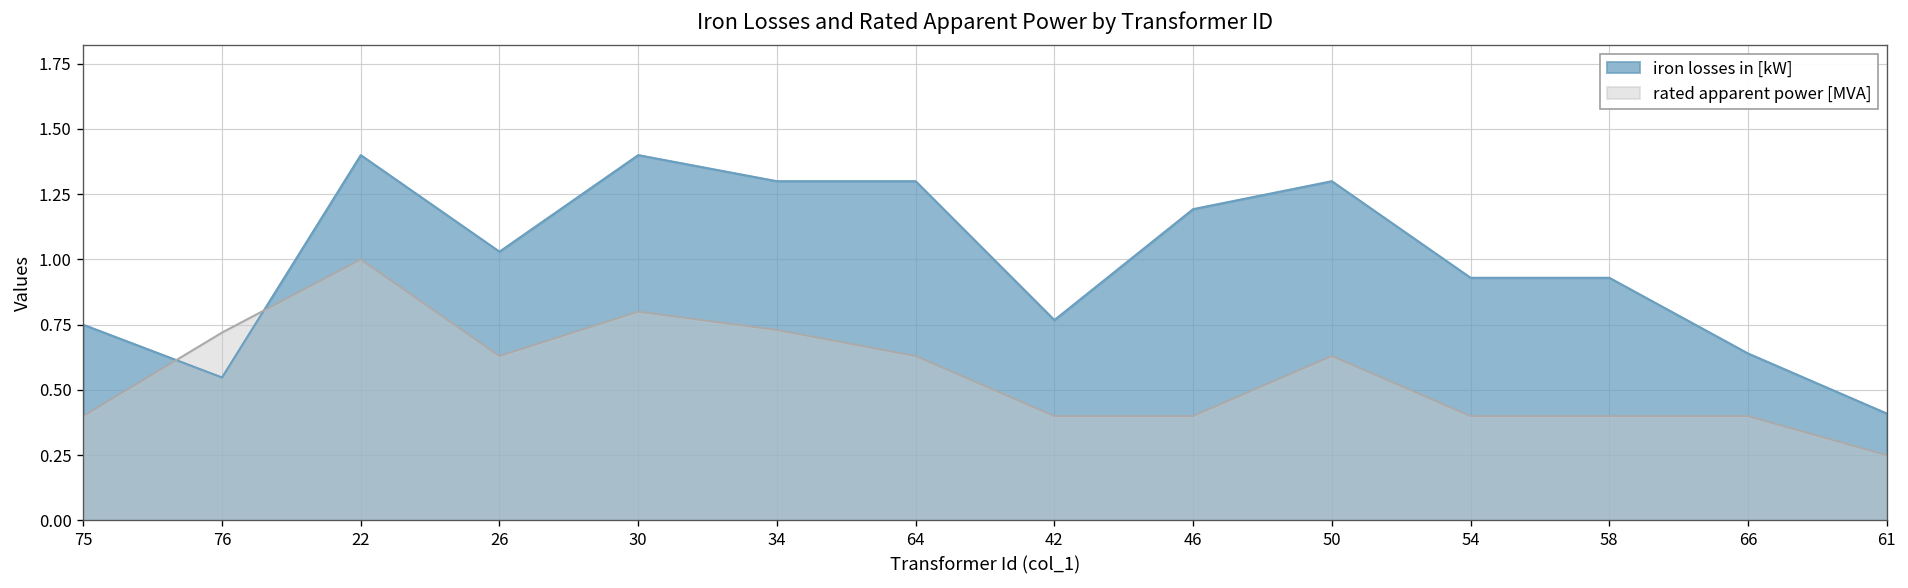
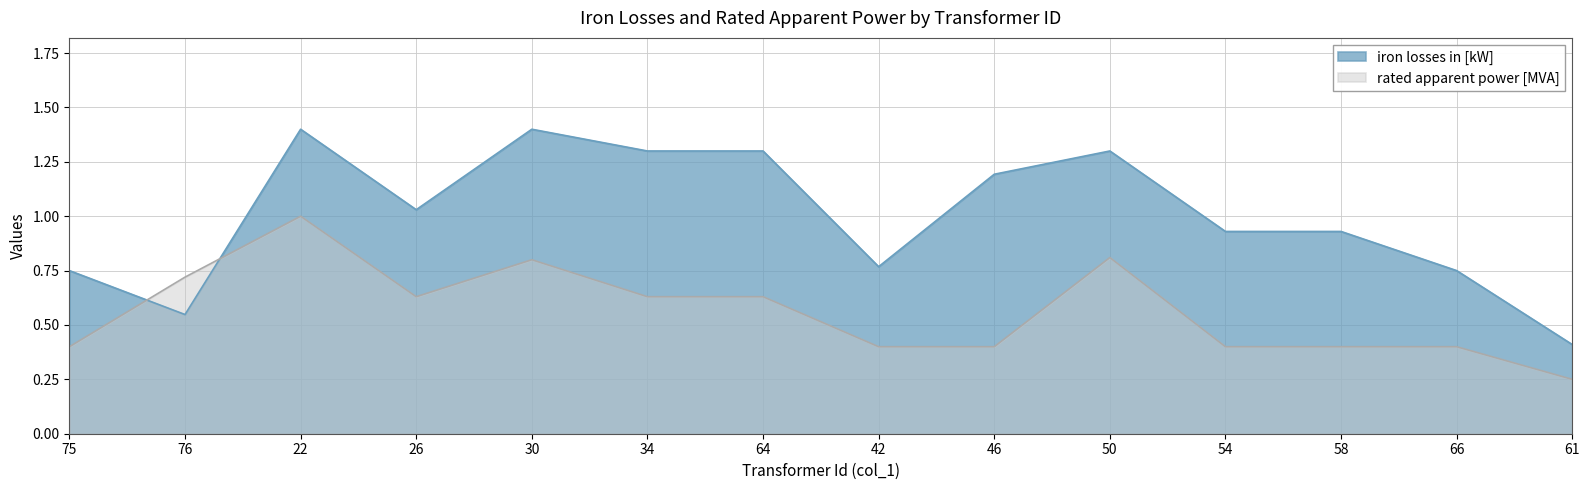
rated apparent power [MVA], 34: 0.73 -> 0.63
rated apparent power [MVA], 50: 0.63 -> 0.81
iron losses in [kW], 66: 0.64 -> 0.75
